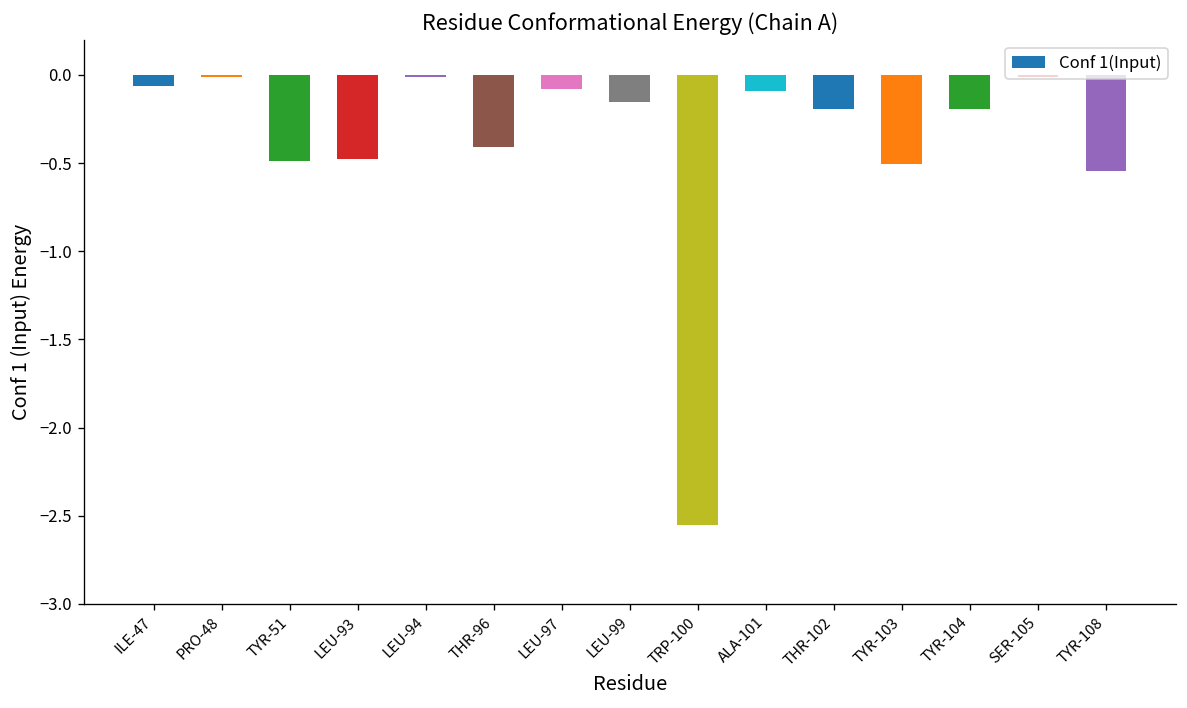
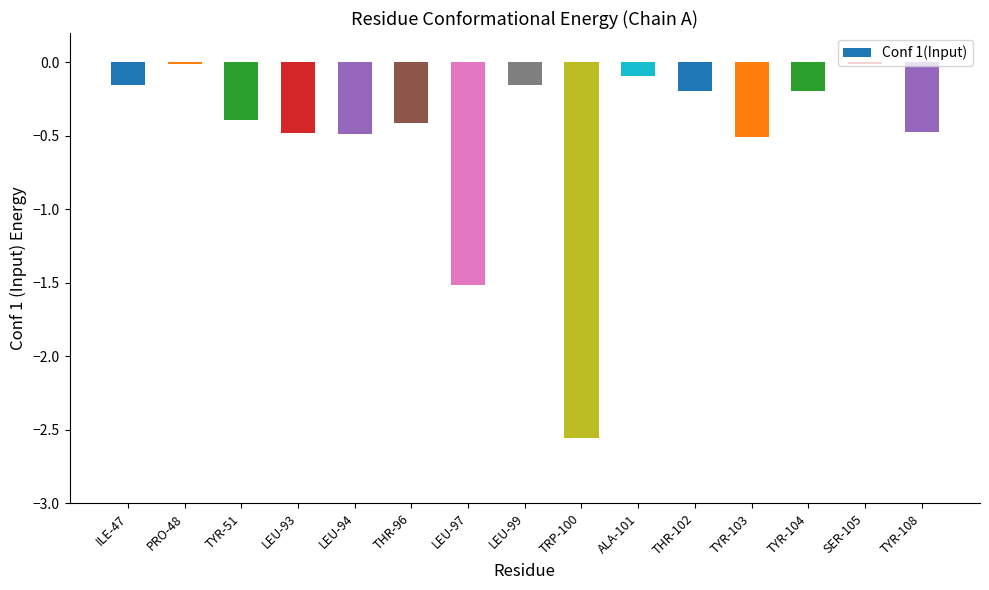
ILE-47: -0.06 -> -0.15
TYR-51: -0.49 -> -0.39
LEU-94: -0.01 -> -0.49
LEU-97: -0.08 -> -1.52
TYR-108: -0.55 -> -0.48
